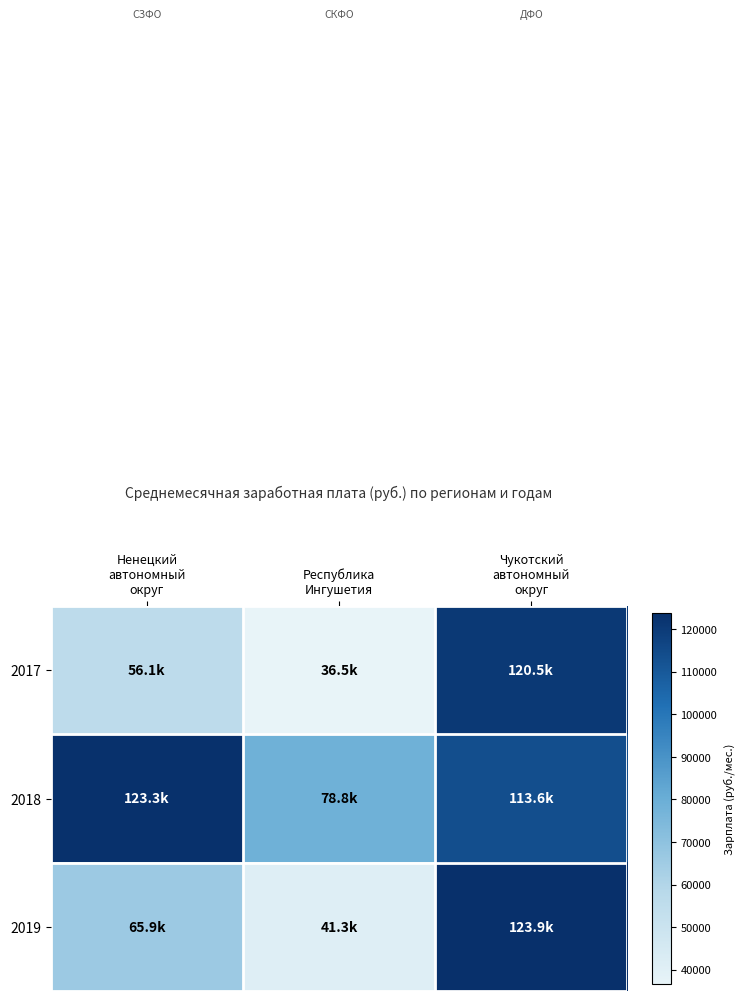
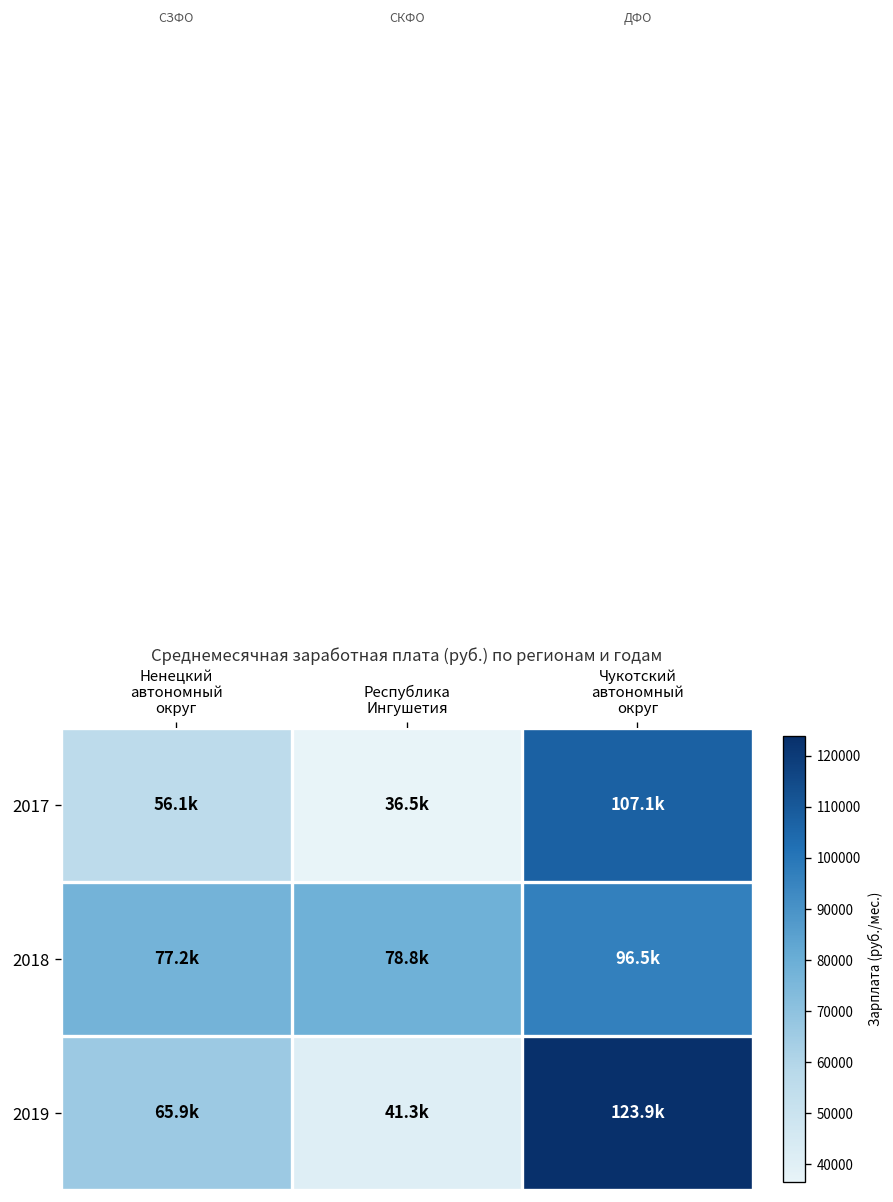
2017, Чукотский автономный округ: 120.5k -> 107.1k
2018, Ненецкий автономный округ: 123.3k -> 77.2k
2018, Чукотский автономный округ: 113.6k -> 96.5k
